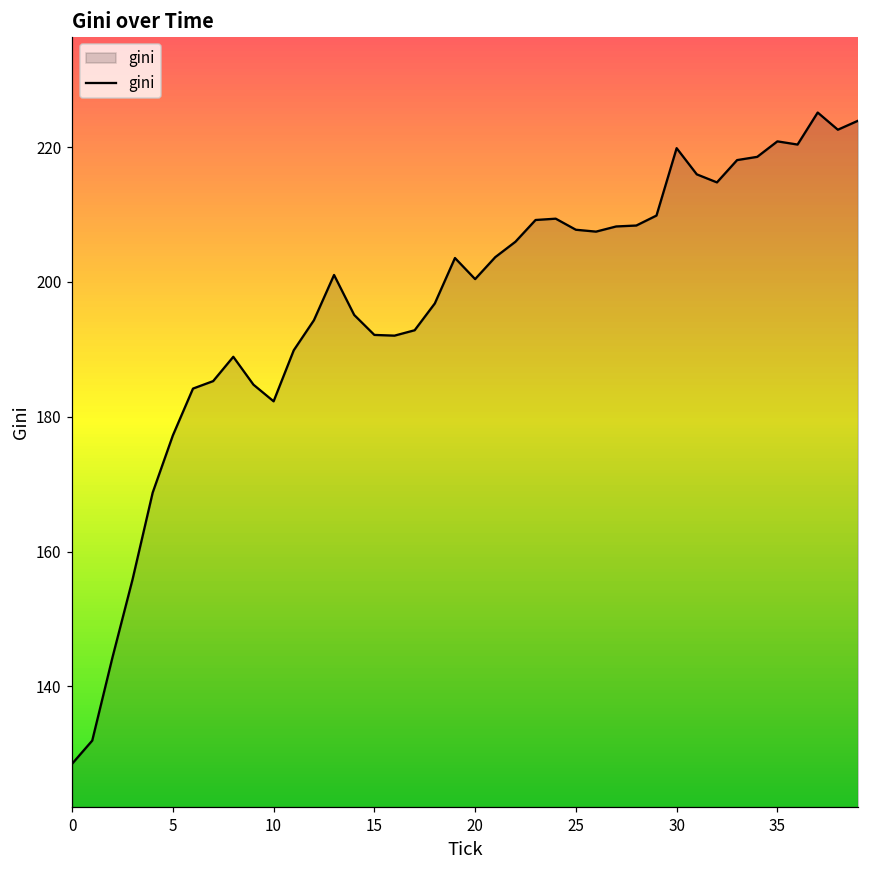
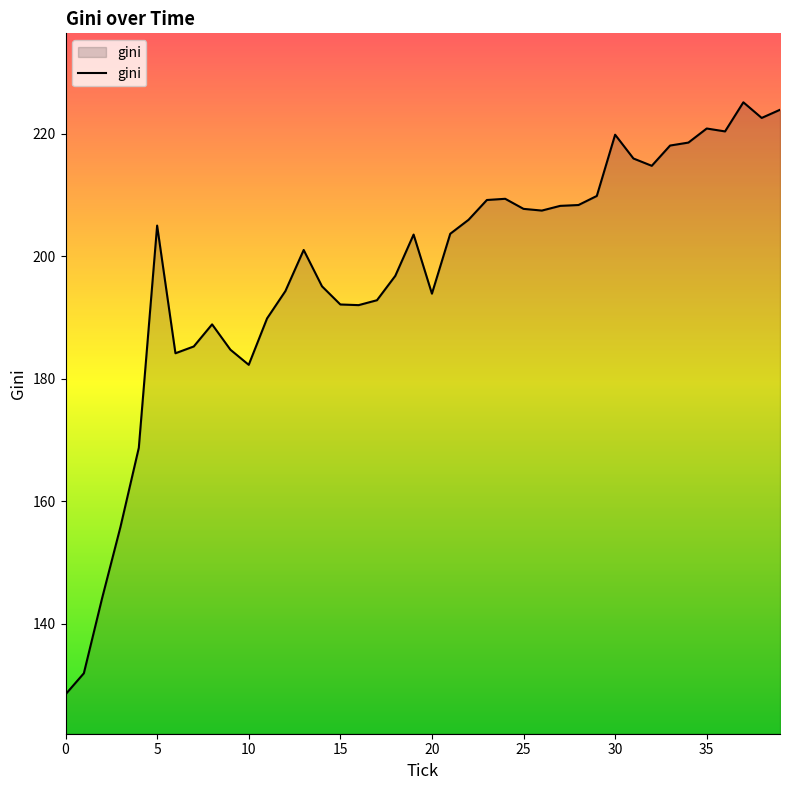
5: 177 -> 205
20: 200 -> 194
